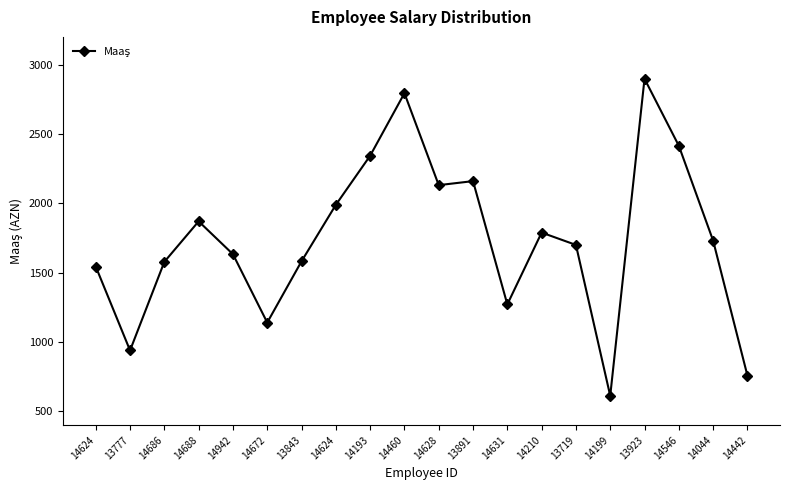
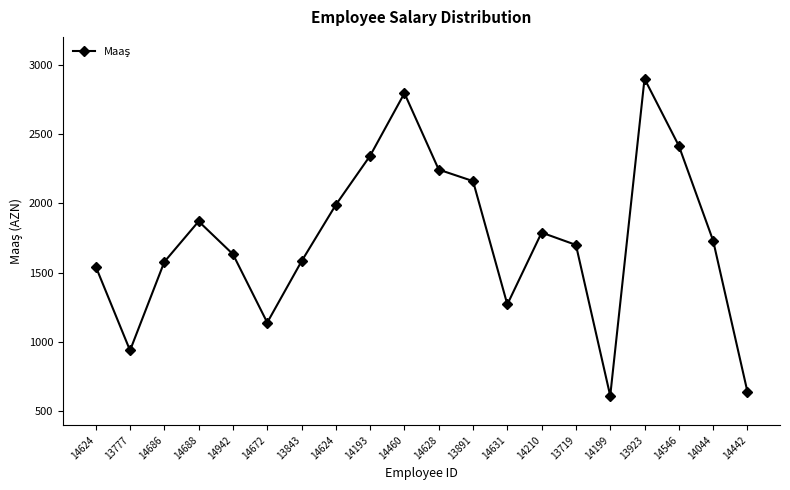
14628: 2130 -> 2240
14442: 760 -> 640
